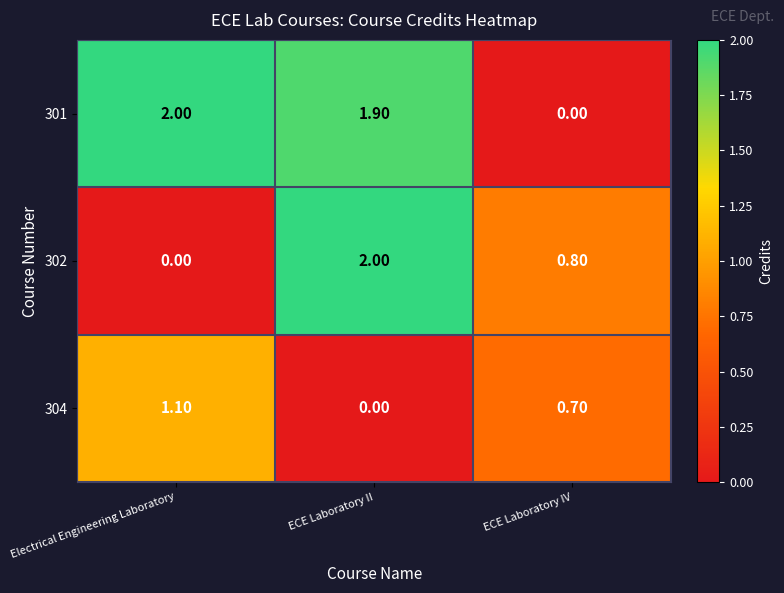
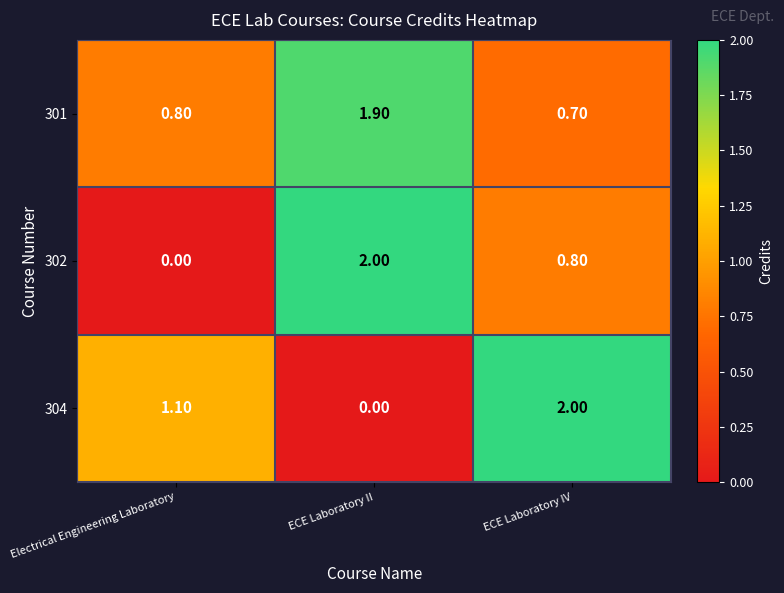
301, Electrical Engineering Laboratory: 2.00 -> 0.80
301, ECE Laboratory IV: 0.00 -> 0.70
304, ECE Laboratory IV: 0.70 -> 2.00
